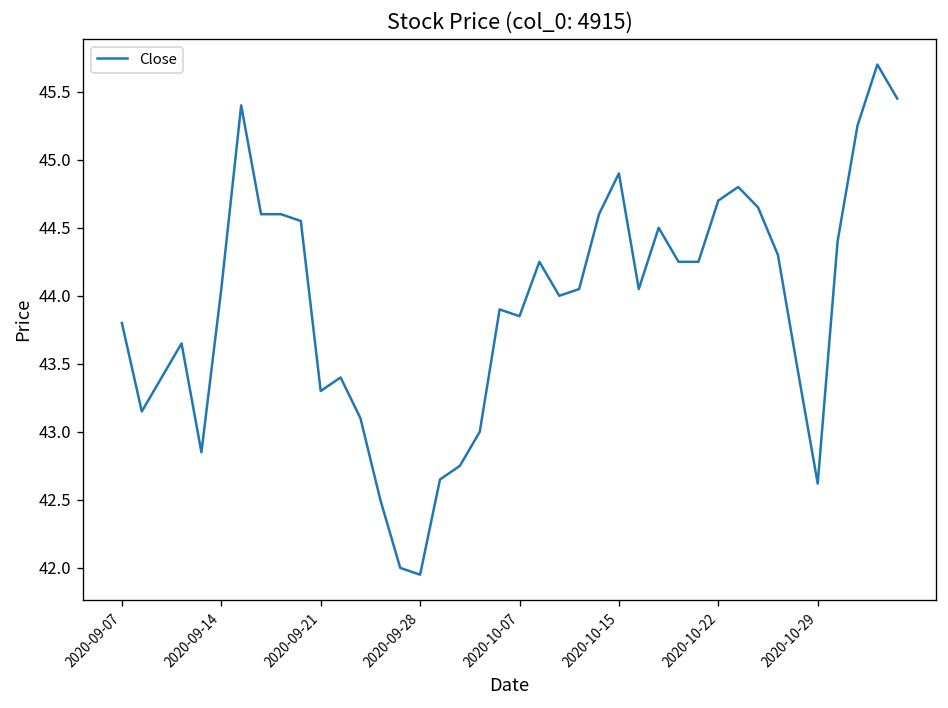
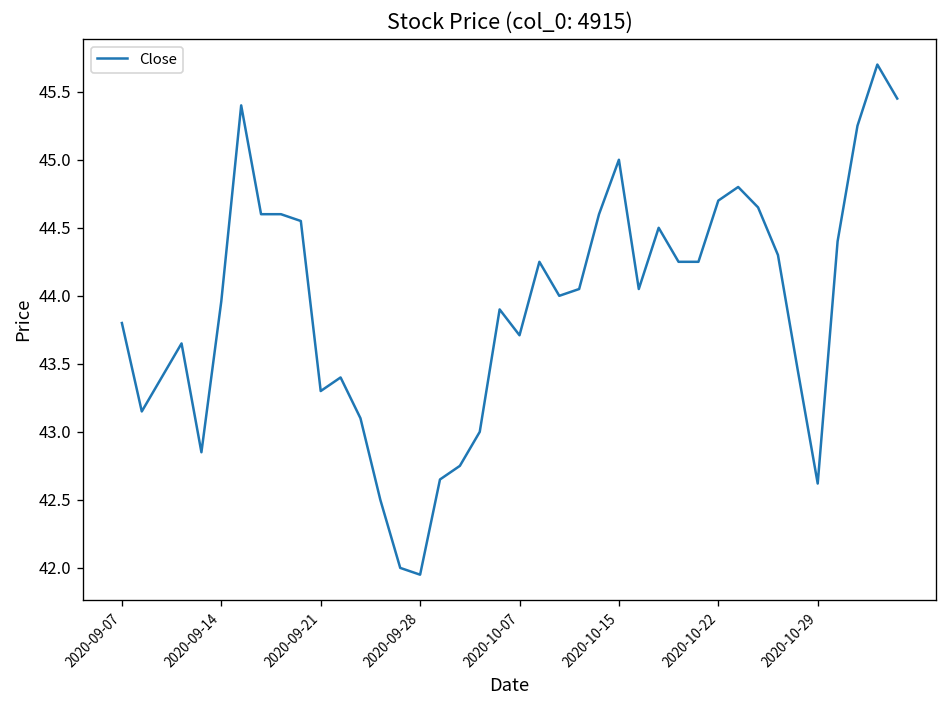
2020-09-14: 44.05 -> 43.96
2020-10-07: 43.85 -> 43.71
2020-10-15: 44.9 -> 45.0
